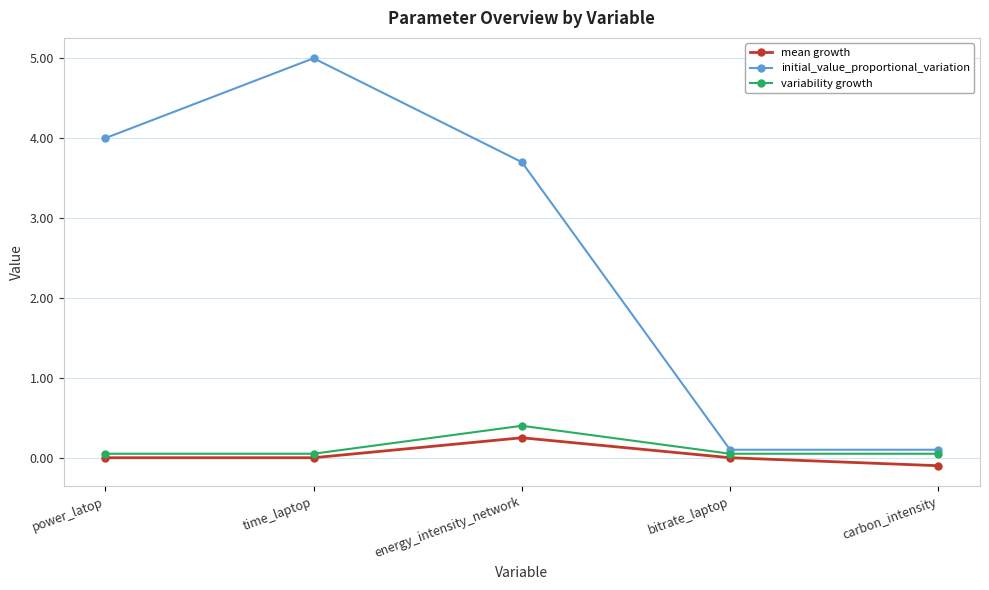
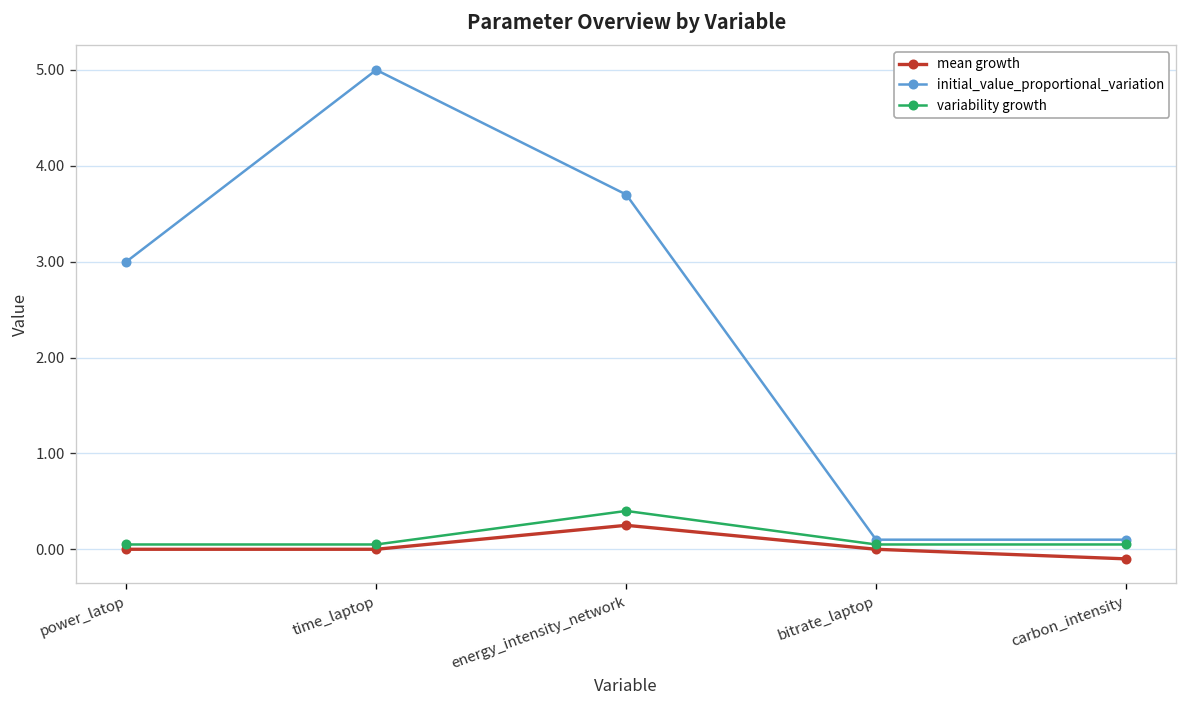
initial_value_proportional_variation, power_latop: 4 -> 3
